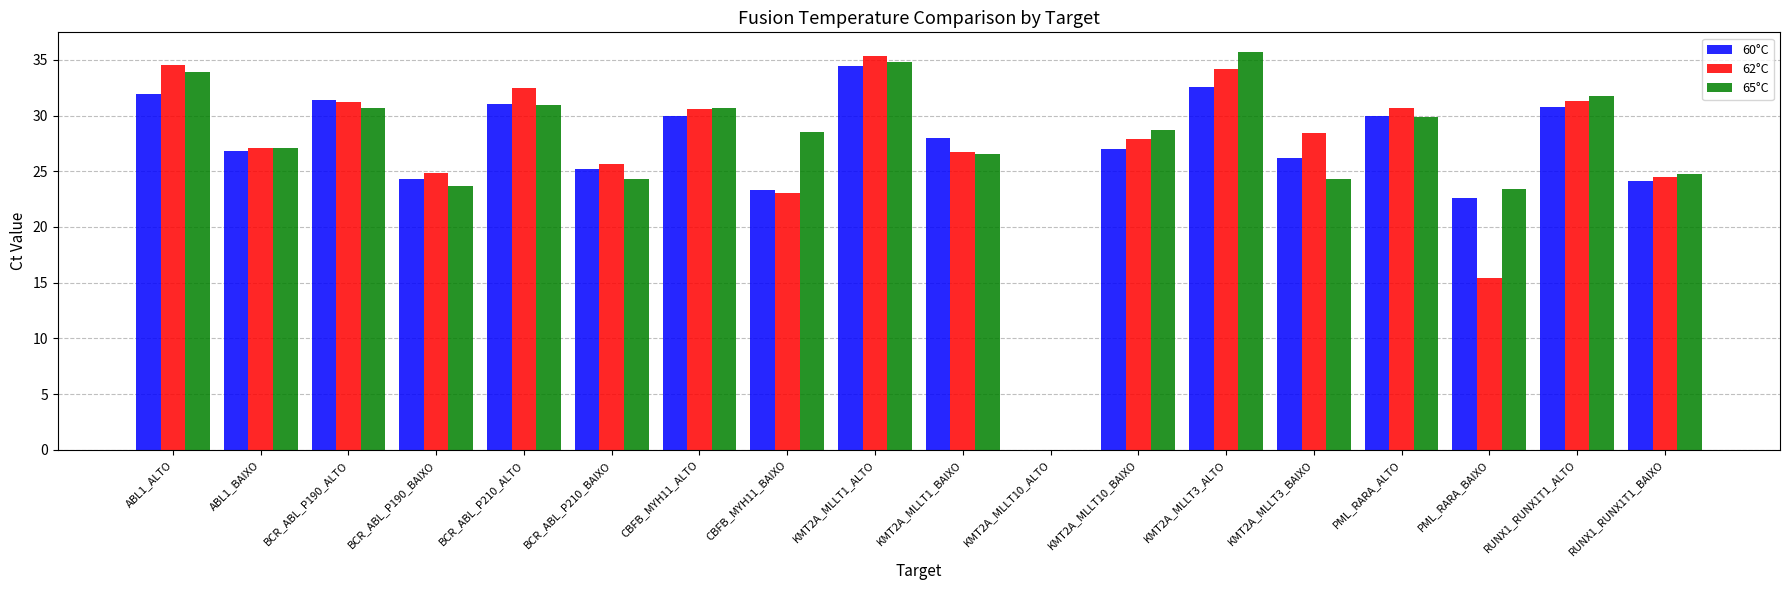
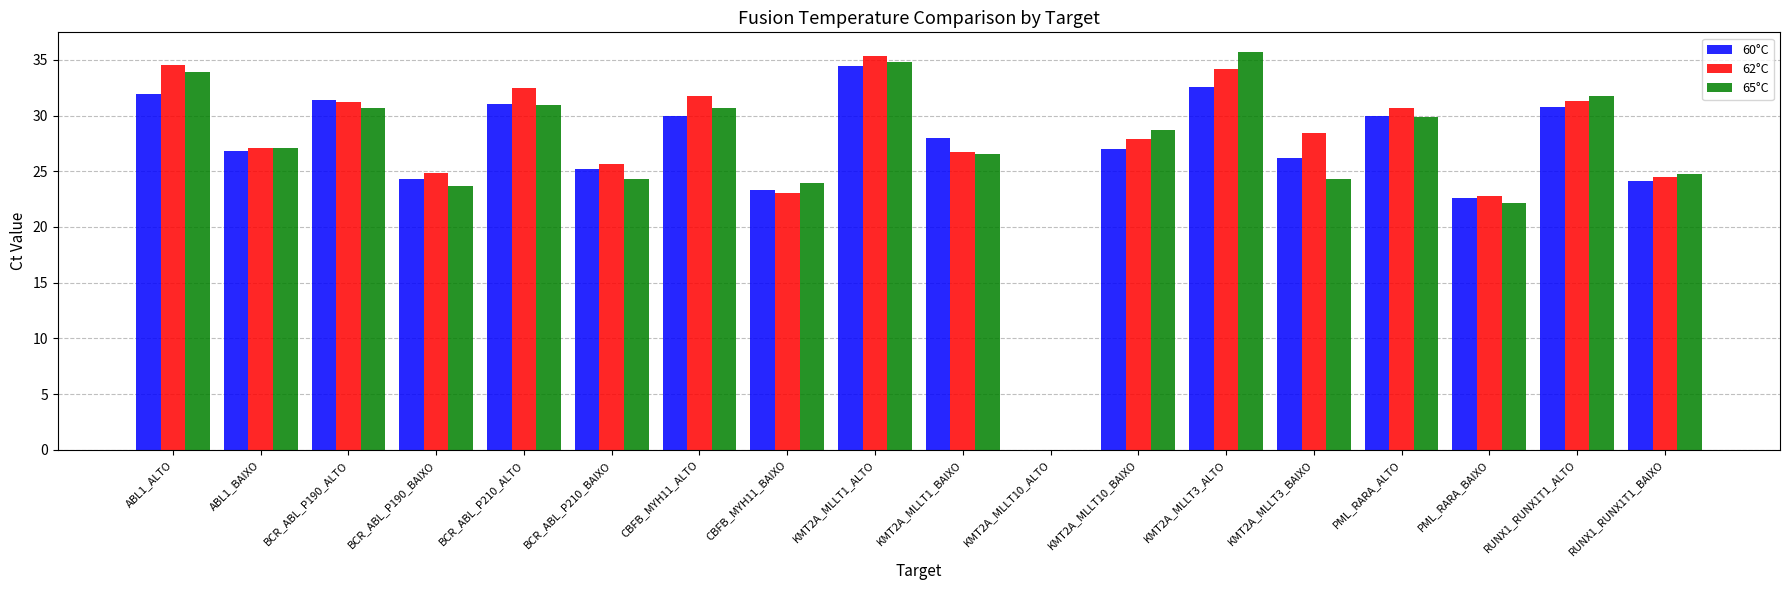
62°C, CBFB_MYH11_ALTO: 30.6 -> 31.7
65°C, CBFB_MYH11_BAIXO: 28.5 -> 23.9
62°C, PML_RARA_BAIXO: 15.4 -> 22.8
65°C, PML_RARA_BAIXO: 23.4 -> 22.2
